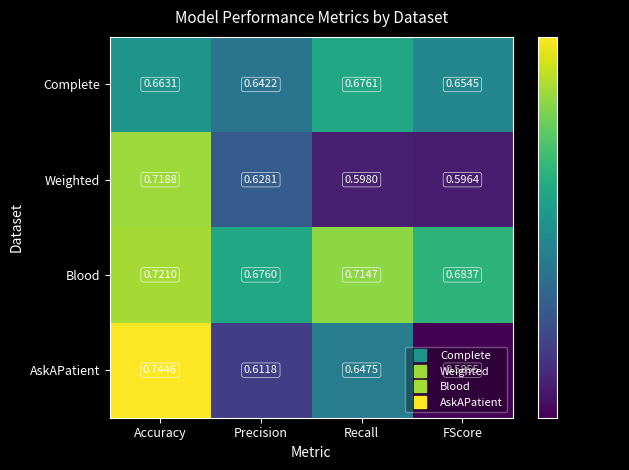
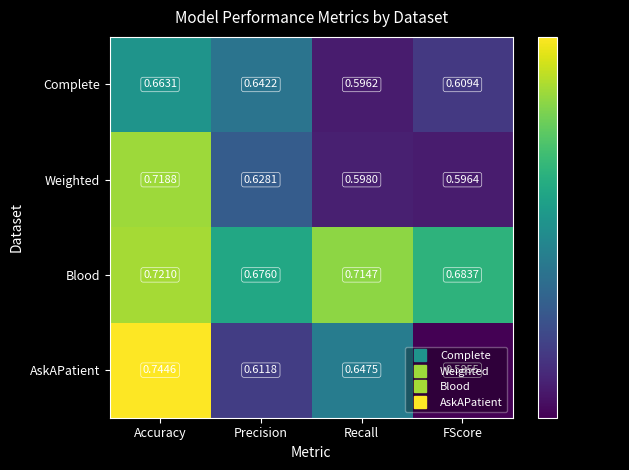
Complete, Recall: 0.6761 -> 0.5962
Complete, FScore: 0.6545 -> 0.6094
